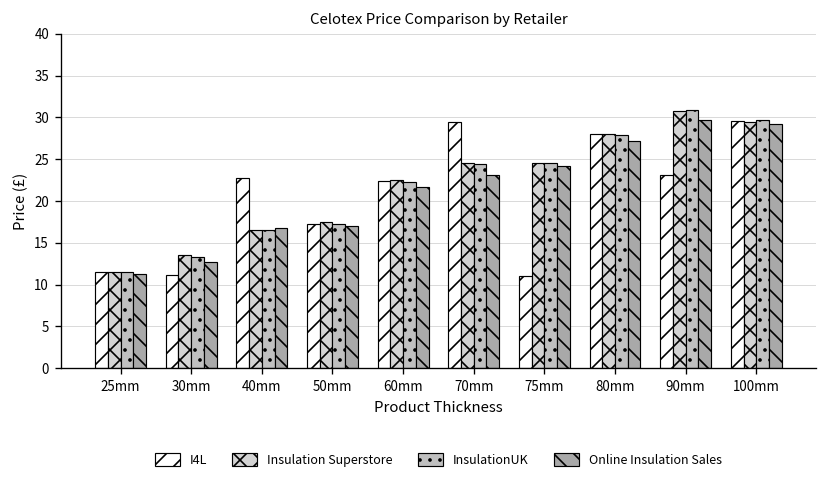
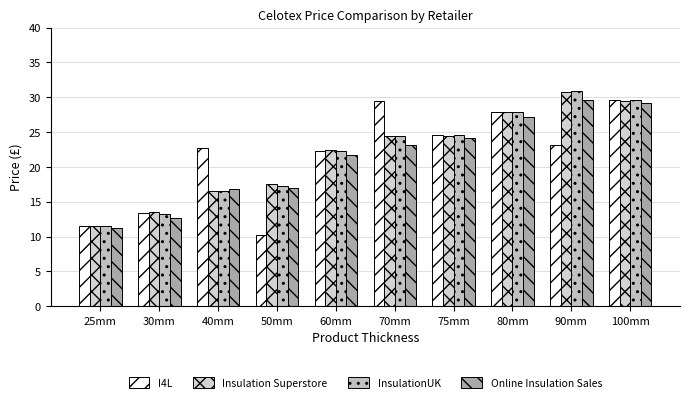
I4L, 30mm: 11 -> 13
I4L, 50mm: 17 -> 10
I4L, 75mm: 11 -> 25
